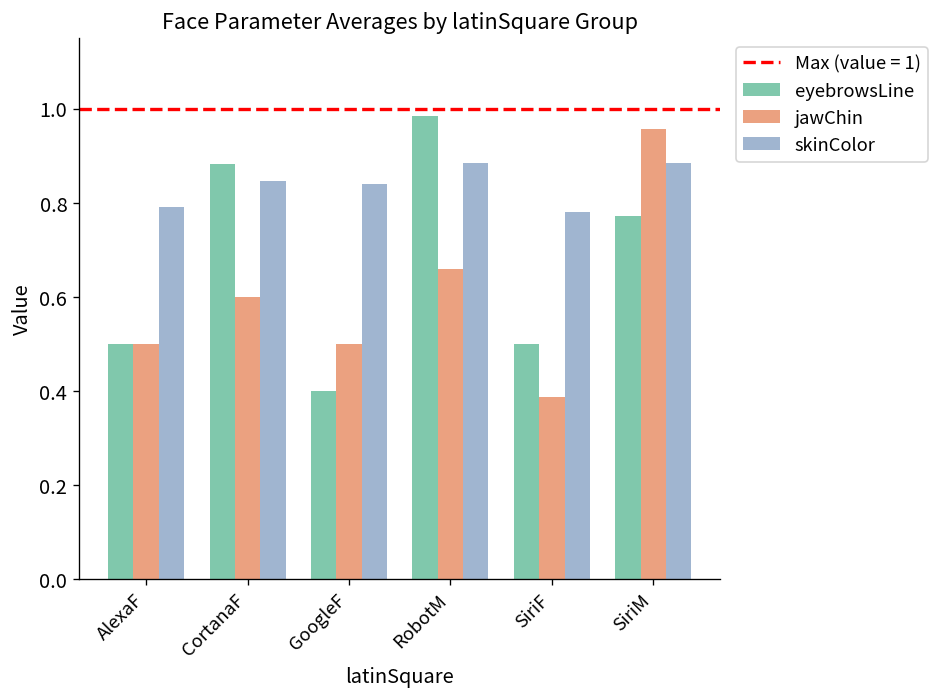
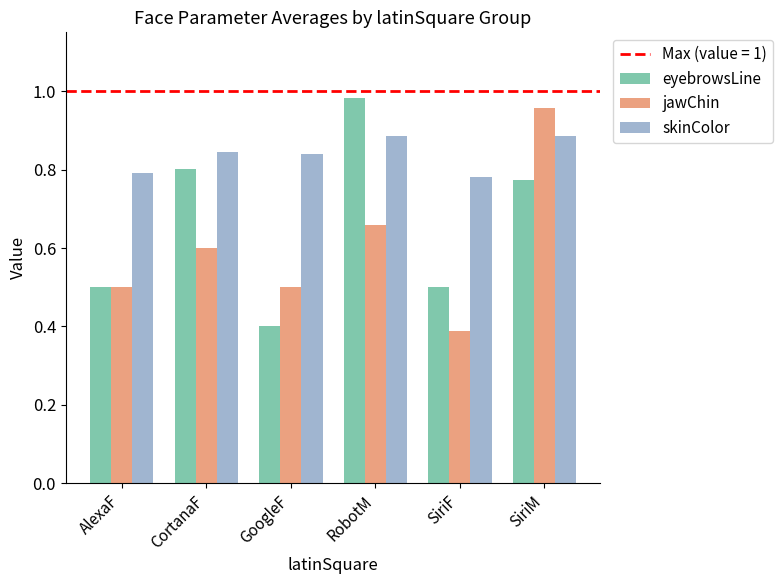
eyebrowsLine, CortanaF: 0.88 -> 0.80
